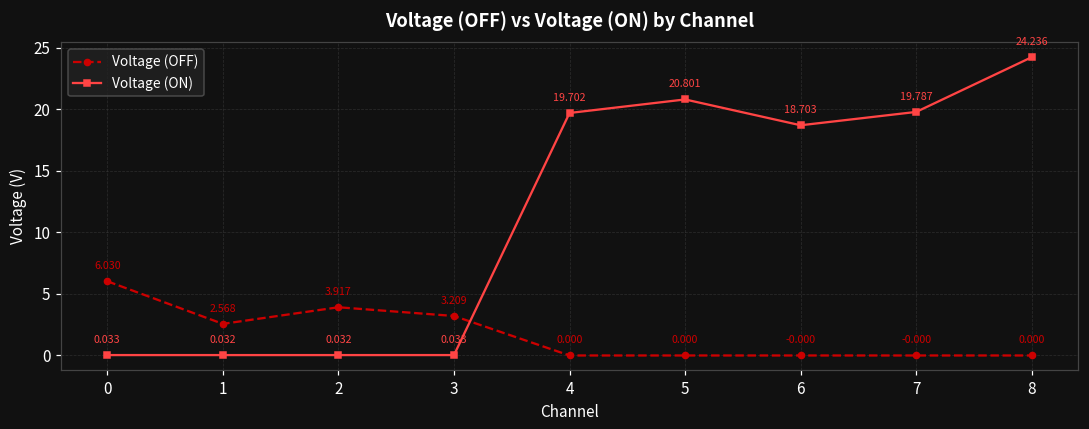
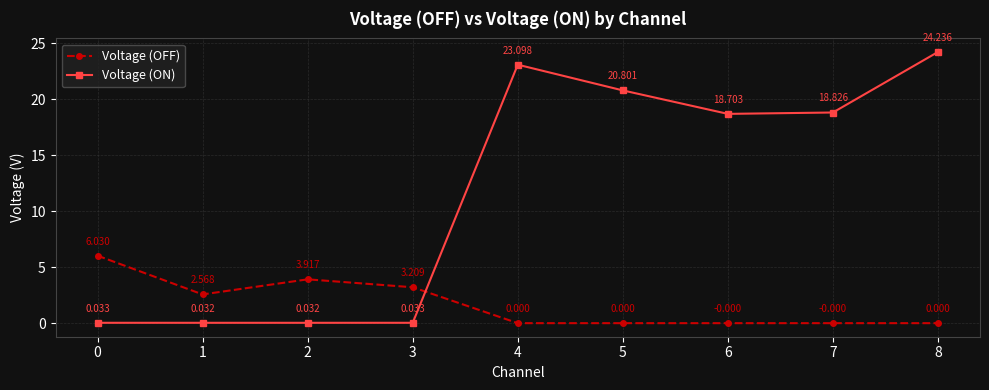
Voltage (ON), 4: 19.702 -> 23.098
Voltage (ON), 7: 19.787 -> 18.826
